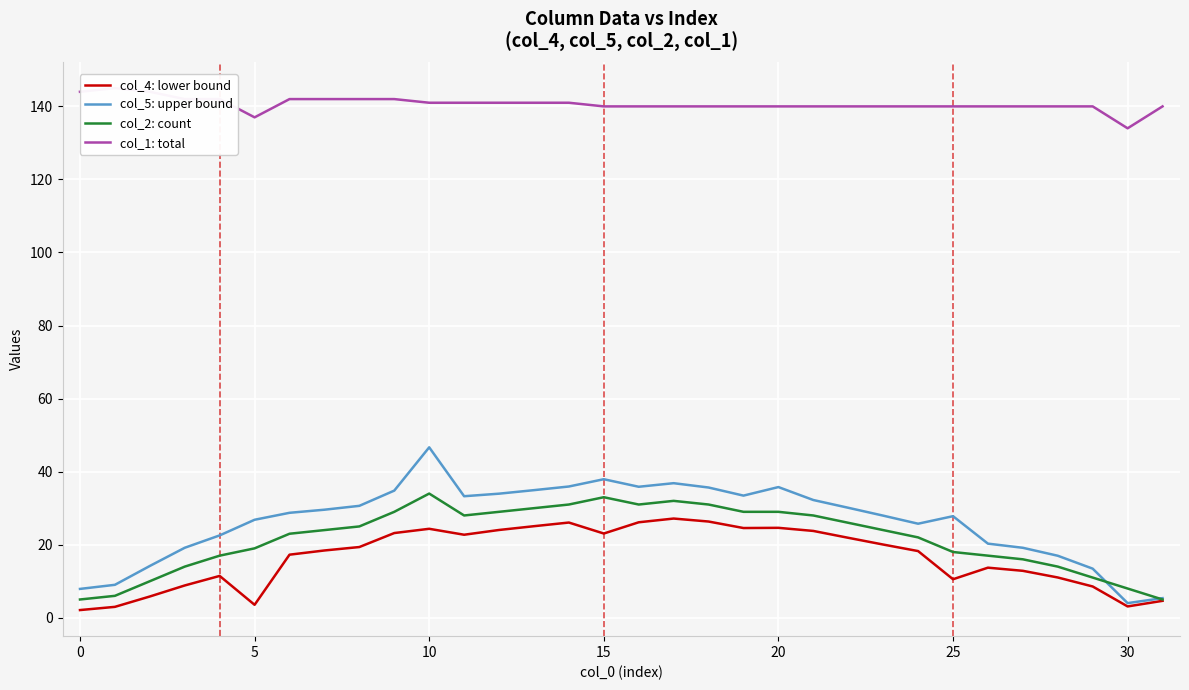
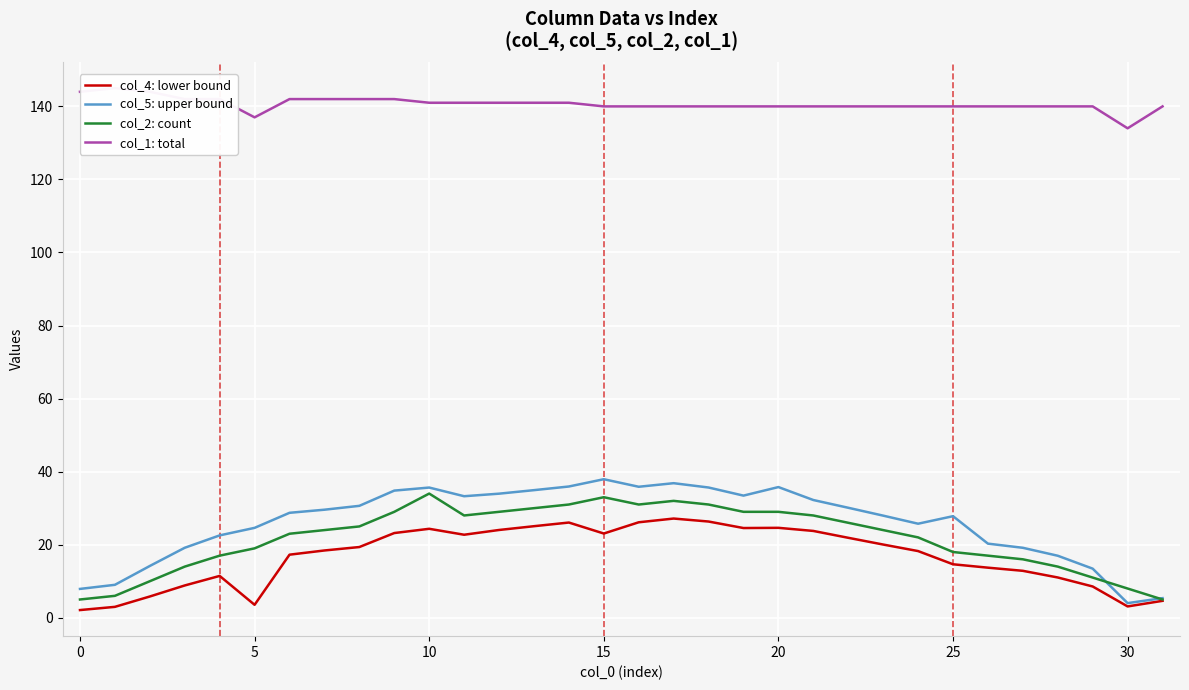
col_5: upper bound, 5: 27 -> 25
col_5: upper bound, 10: 47 -> 36
col_4: lower bound, 25: 11 -> 15
